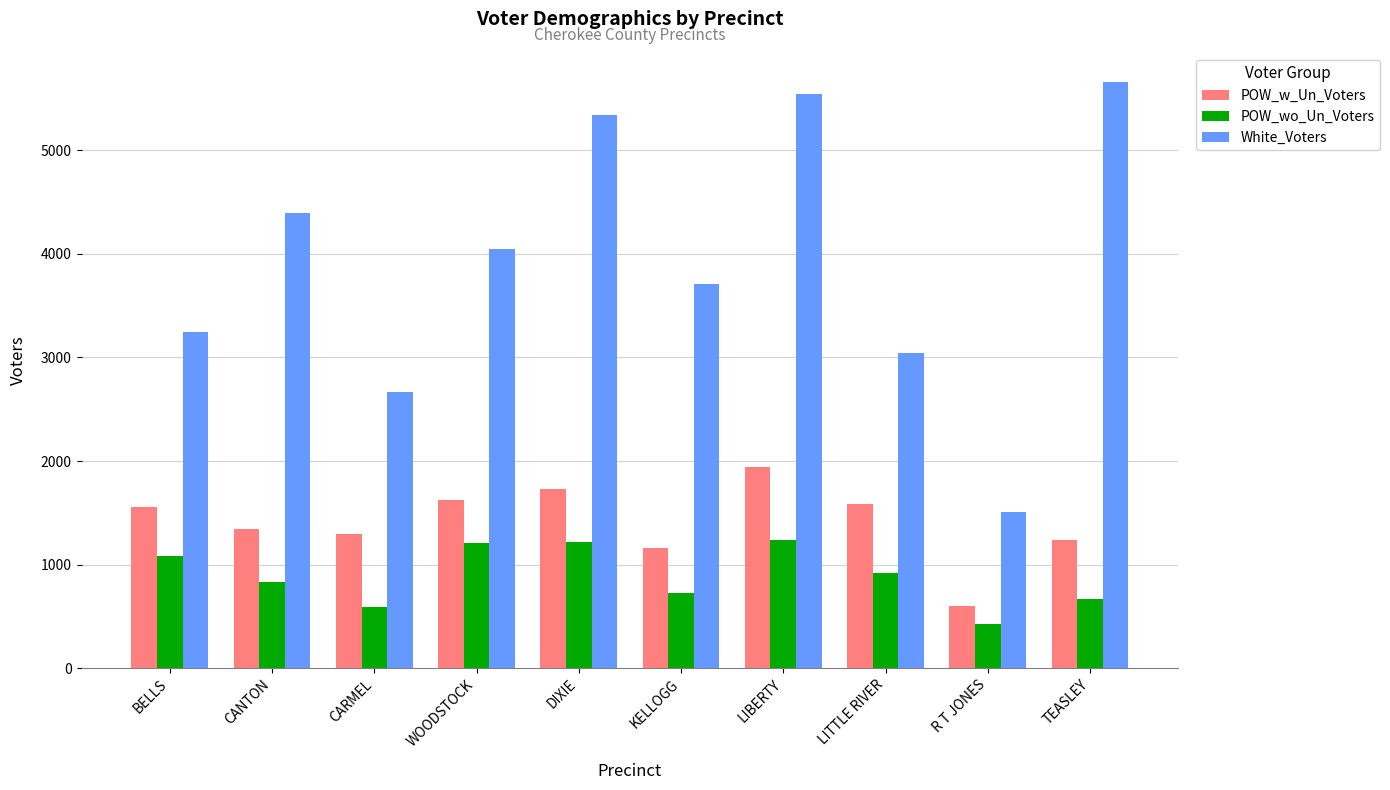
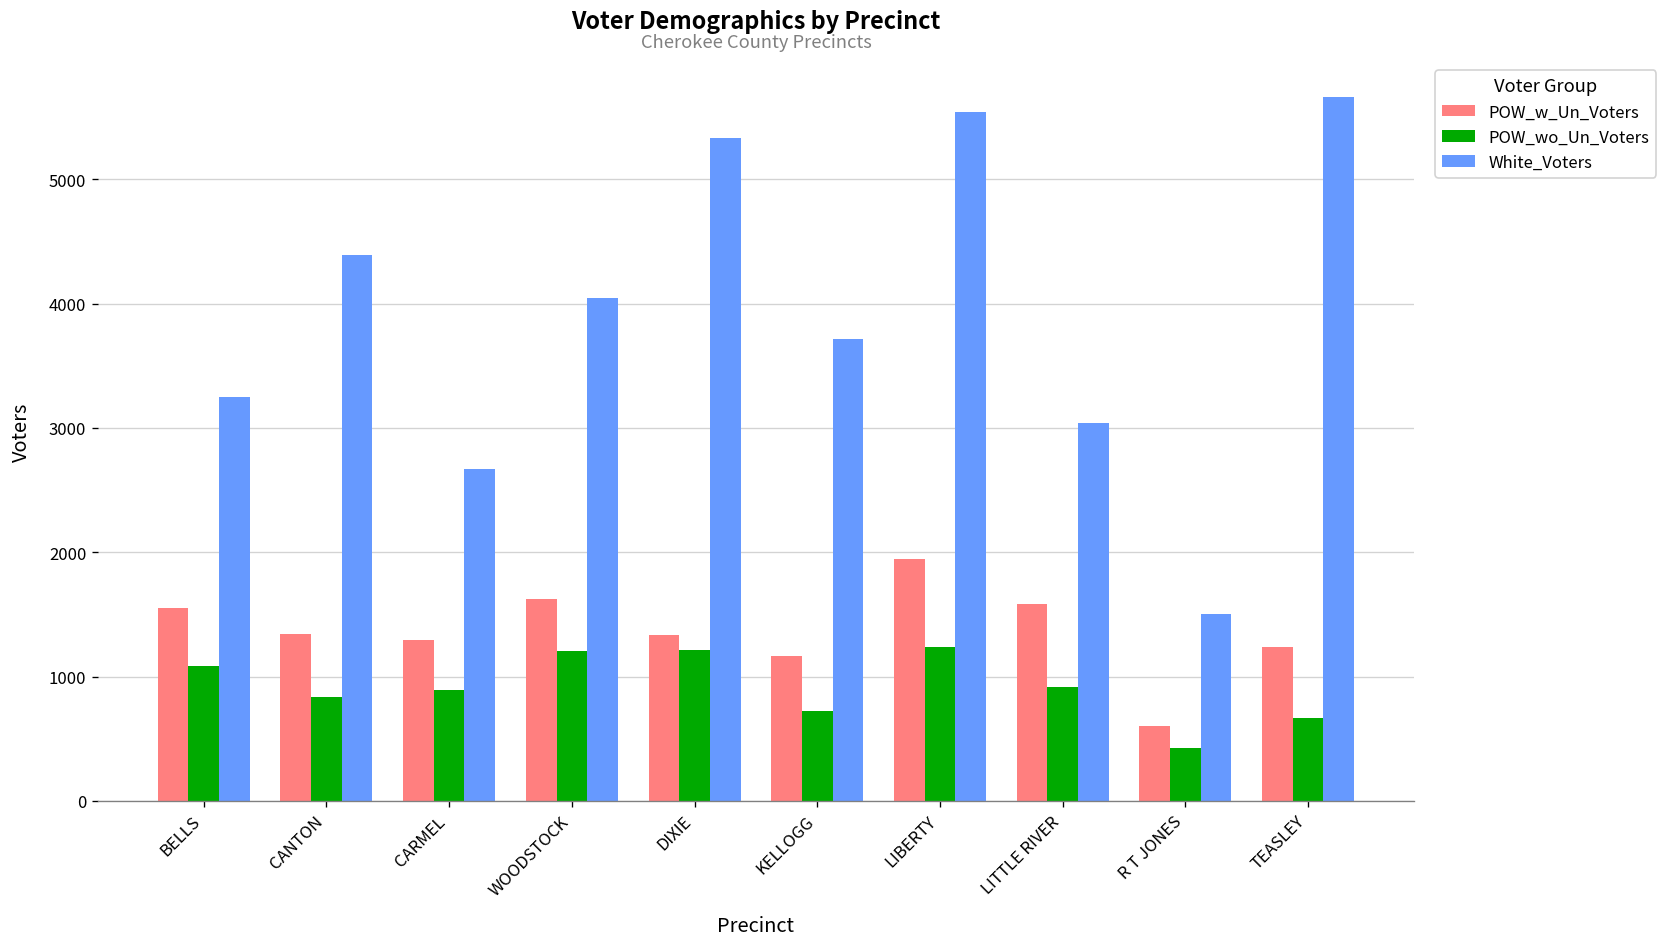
POW_wo_Un_Voters, CARMEL: 590 -> 890
POW_w_Un_Voters, DIXIE: 1730 -> 1330
